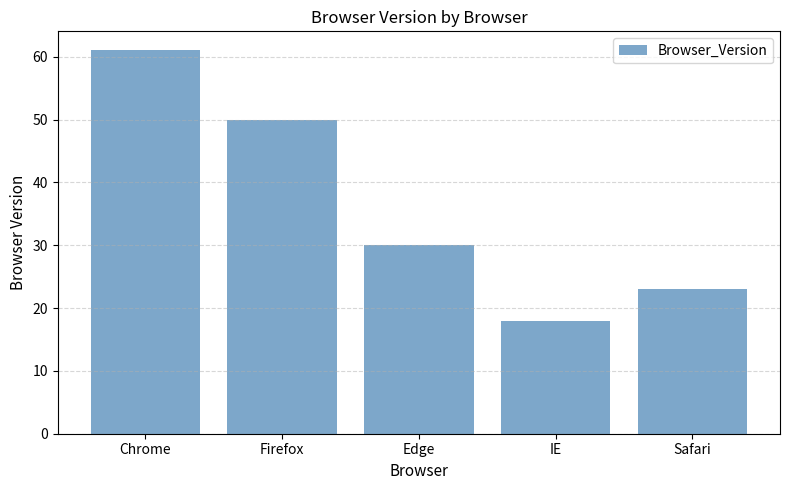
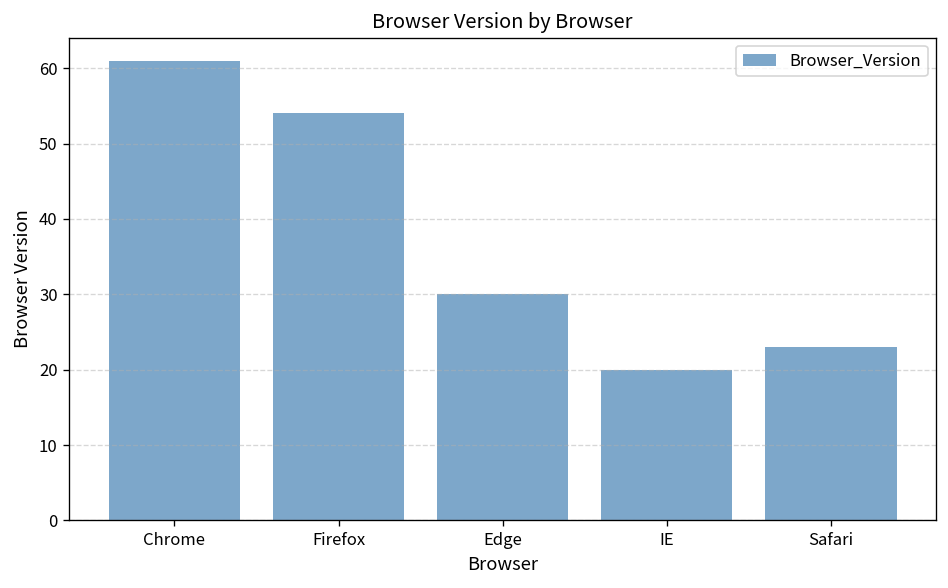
Firefox: 50 -> 54
IE: 18 -> 20
